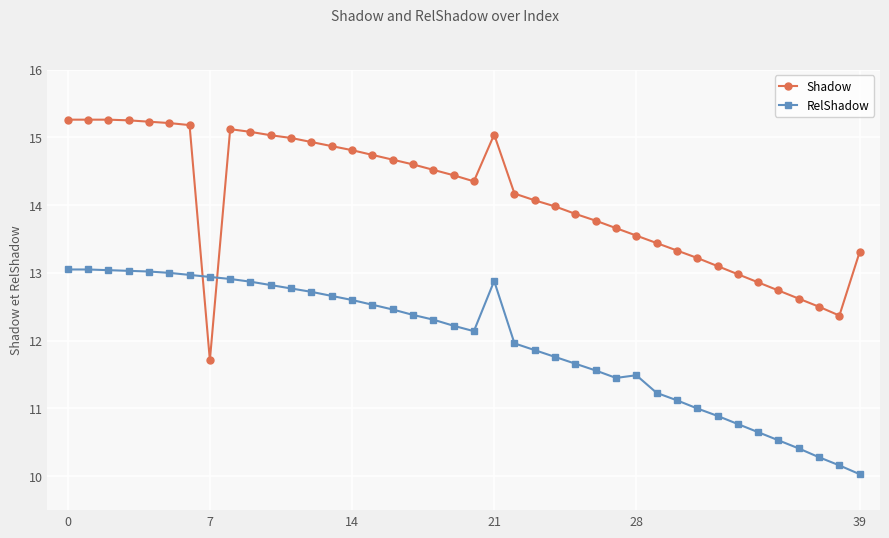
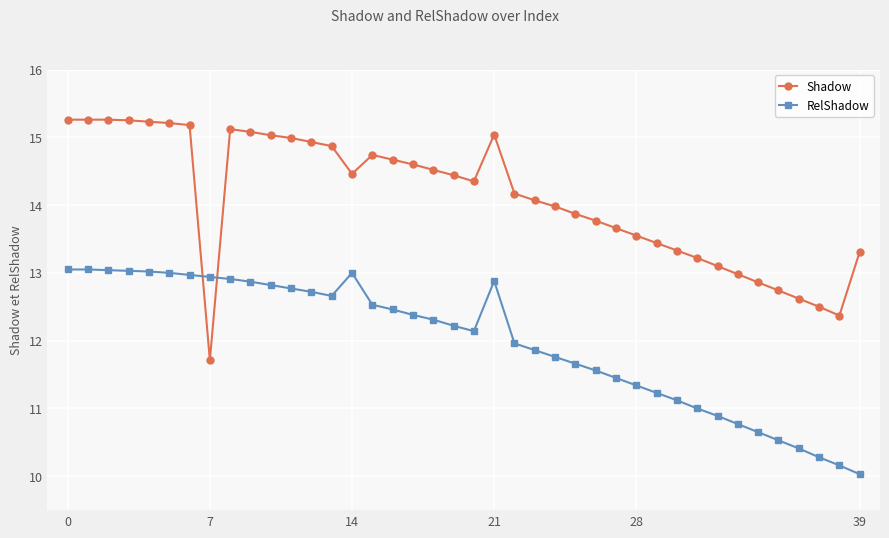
Shadow, 14: 14.8 -> 14.5
RelShadow, 14: 12.6 -> 13.0
RelShadow, 28: 11.5 -> 11.3
